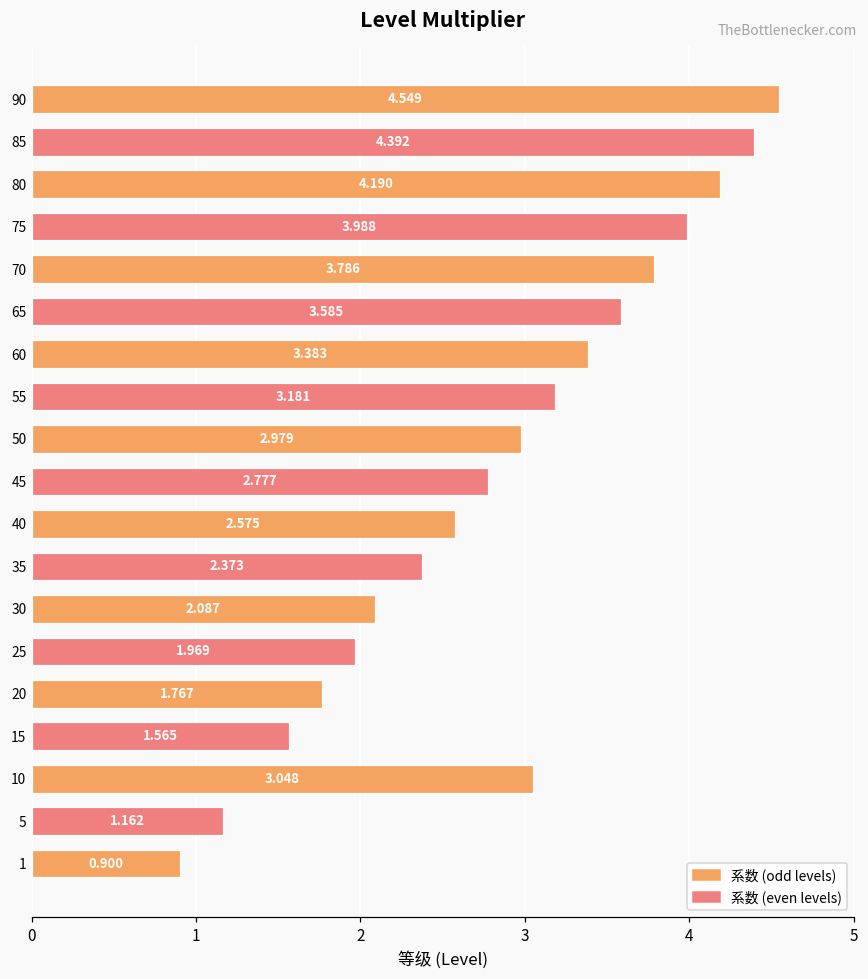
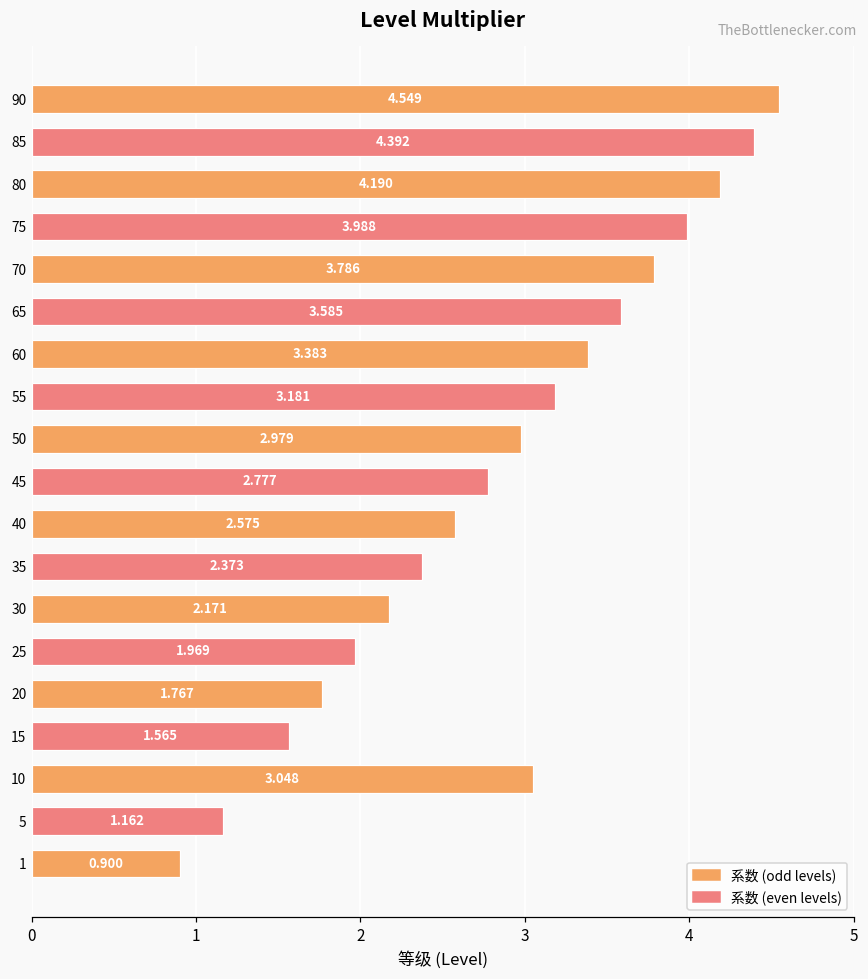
30: 2.087 -> 2.171
